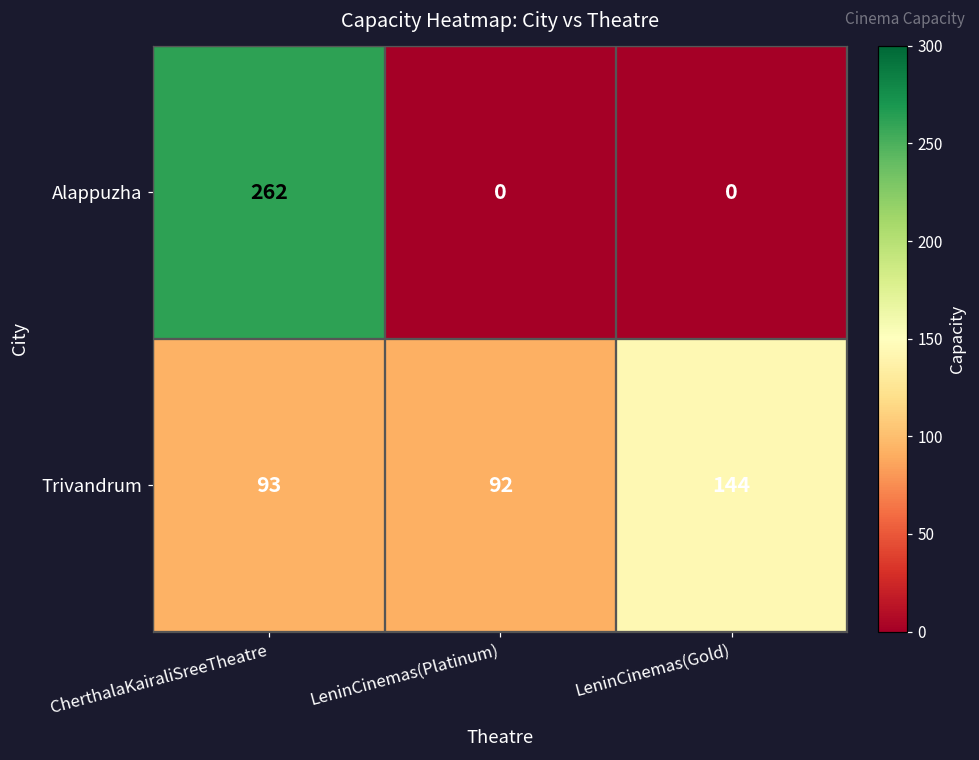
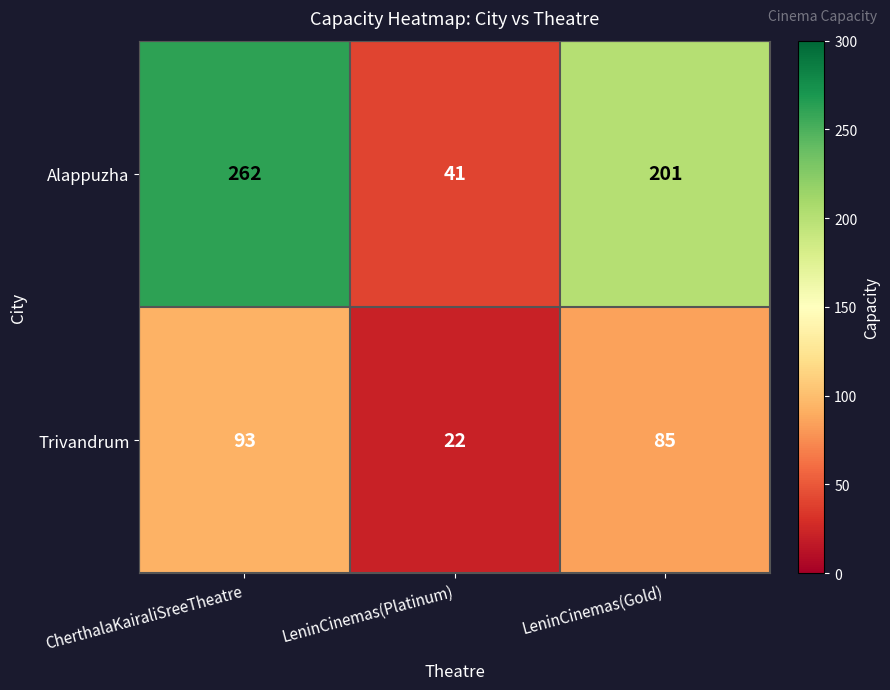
Alappuzha, LeninCinemas(Platinum): 0 -> 41
Alappuzha, LeninCinemas(Gold): 0 -> 201
Trivandrum, LeninCinemas(Platinum): 92 -> 22
Trivandrum, LeninCinemas(Gold): 144 -> 85
